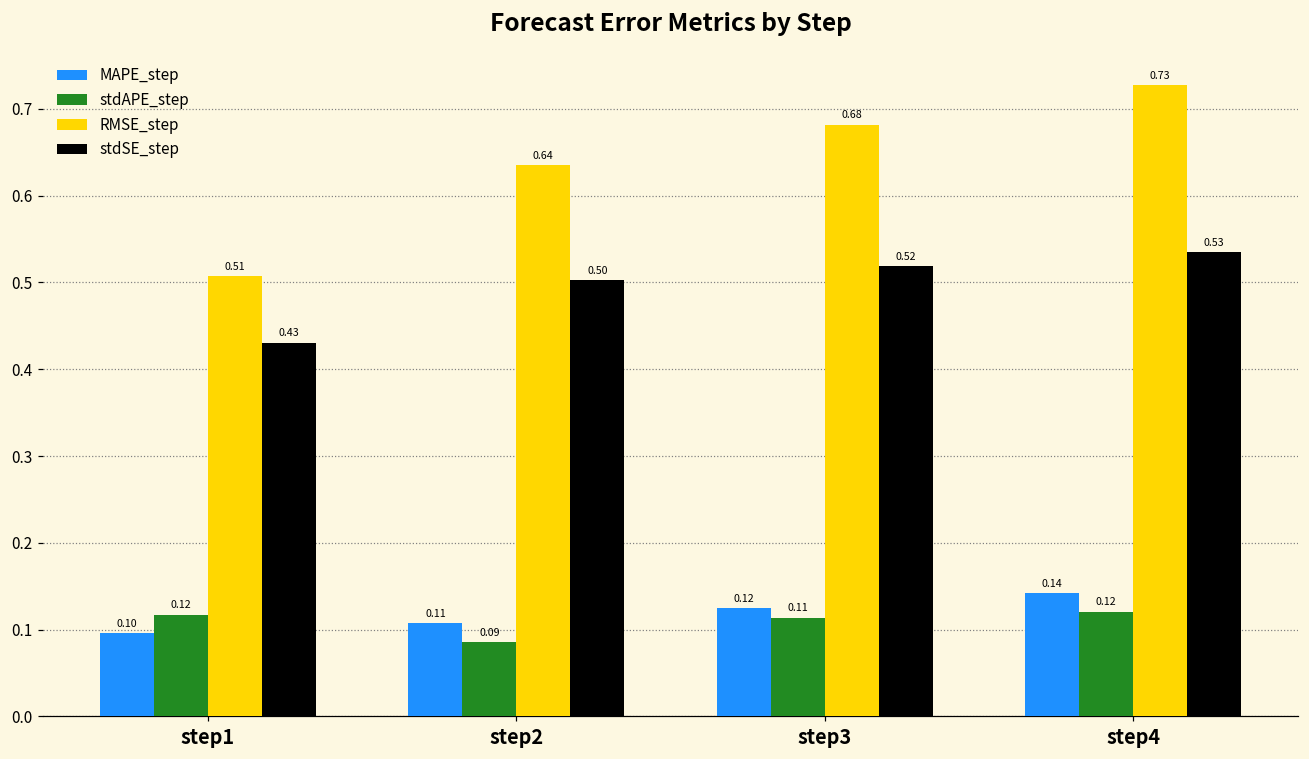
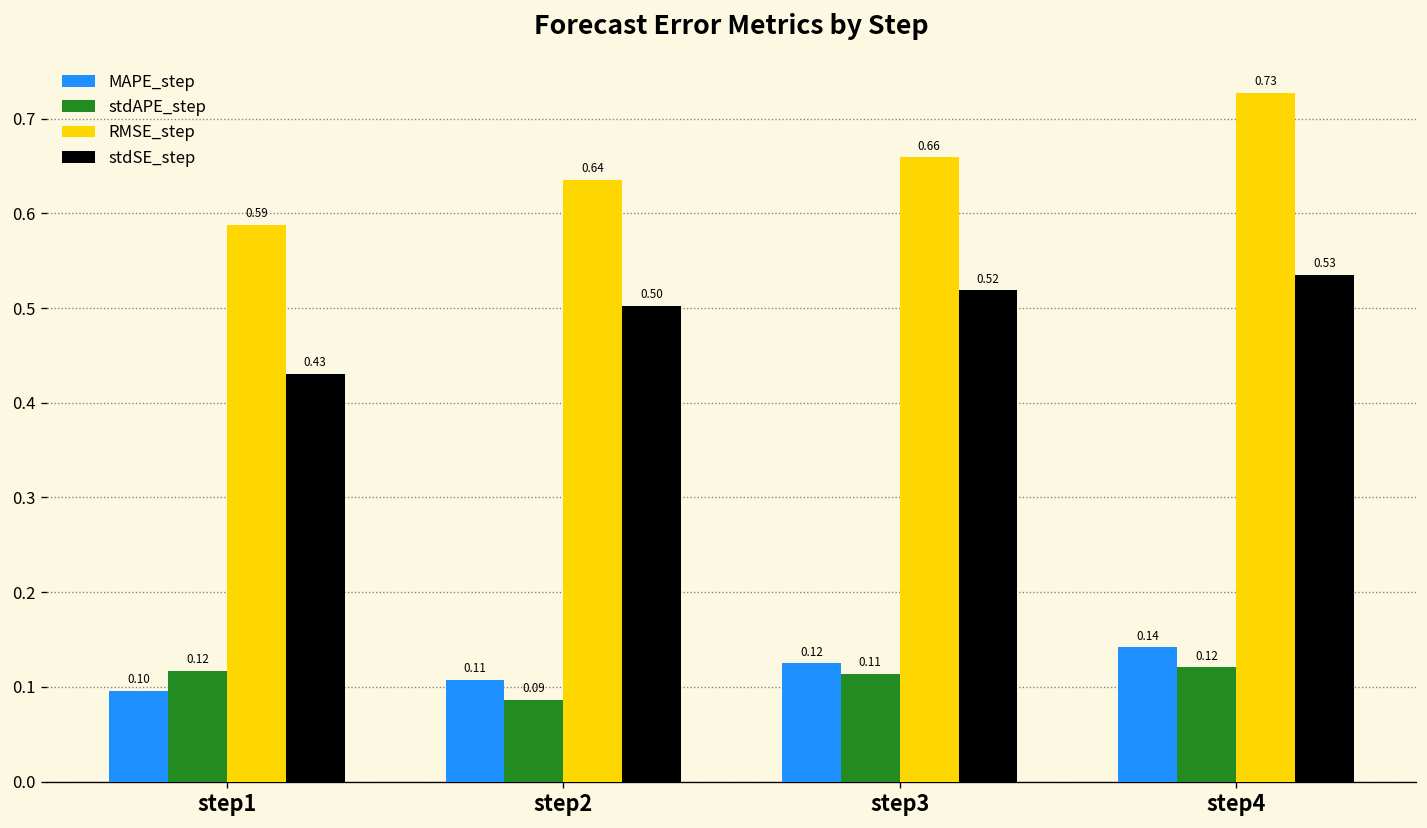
RMSE_step, step1: 0.51 -> 0.59
RMSE_step, step3: 0.68 -> 0.66
